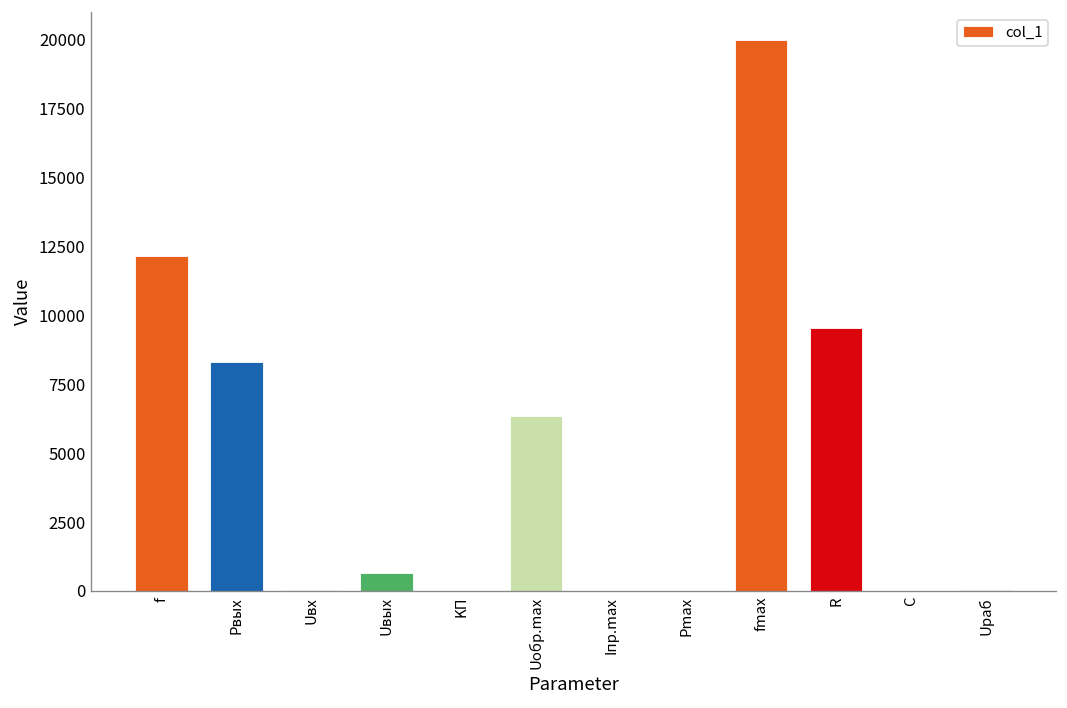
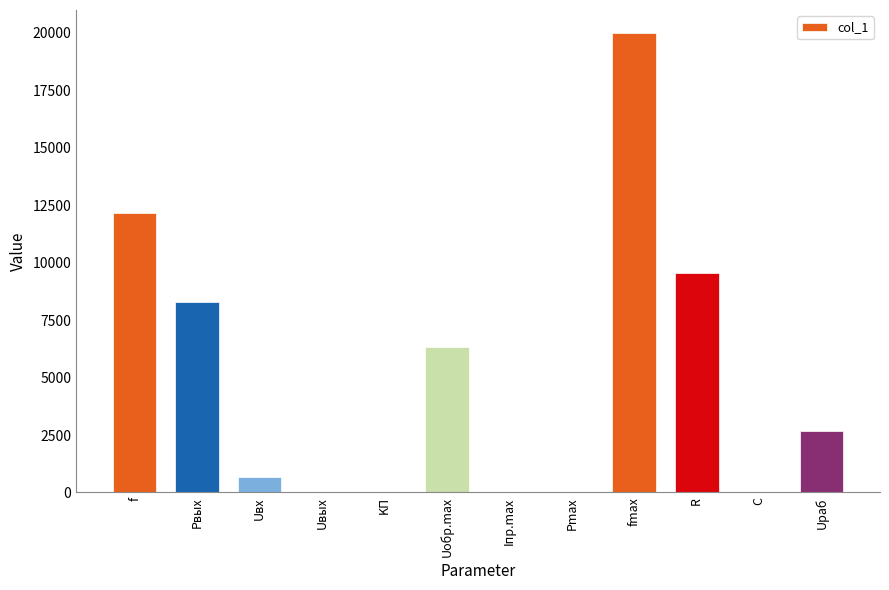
Uвх: 0 -> 700
Uвых: 600 -> 0
Uраб: 0 -> 2700
